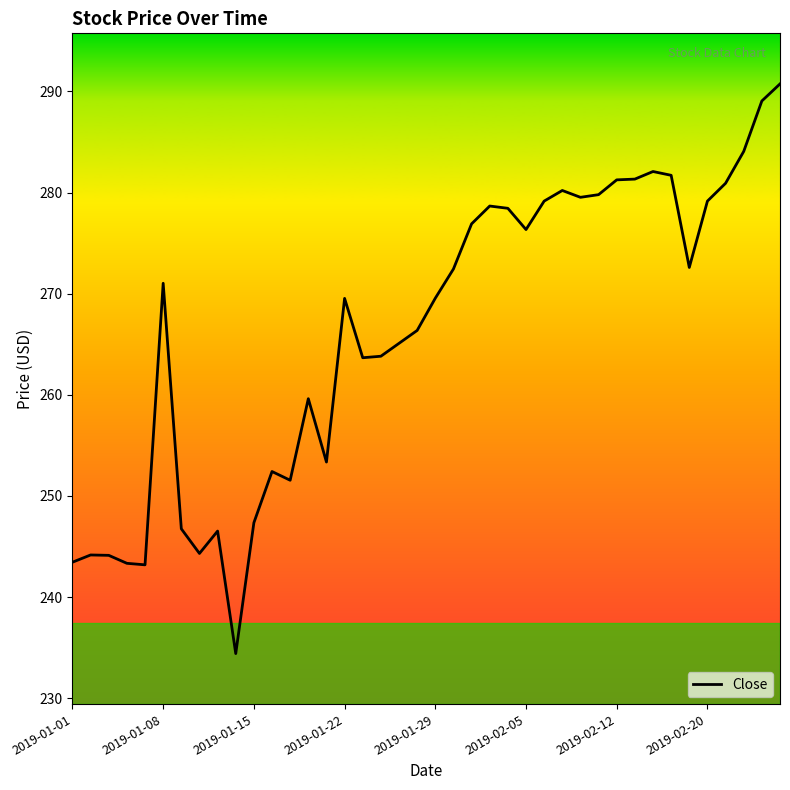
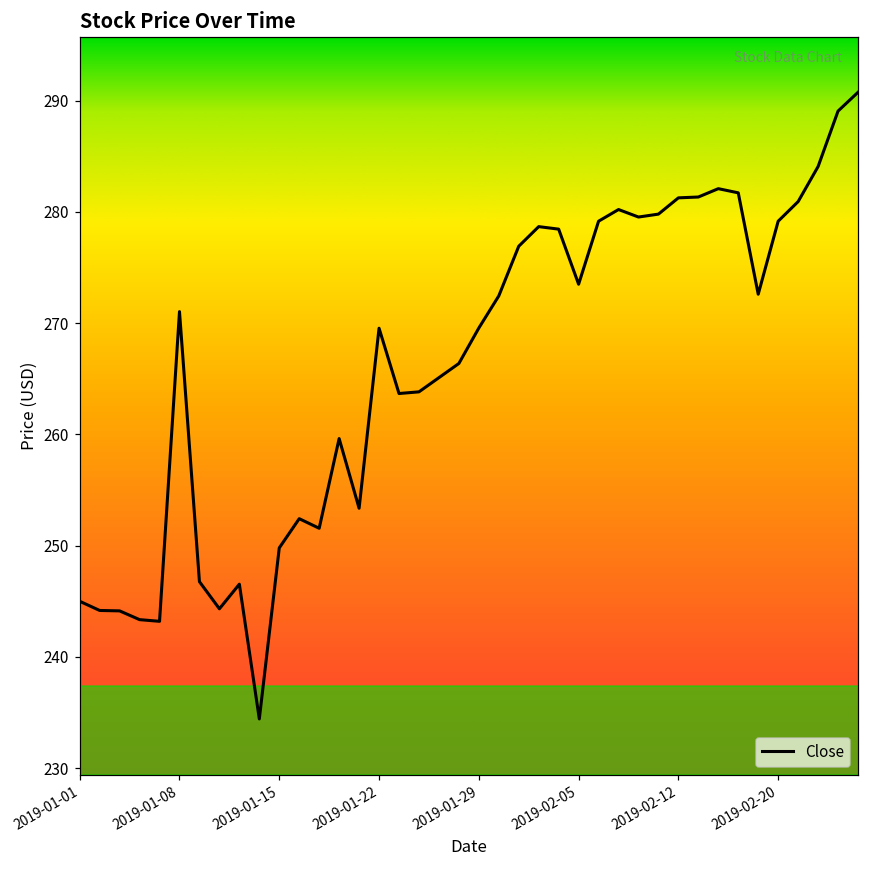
Close, 2019-01-01: 243.4 -> 245.0
Close, 2019-01-15: 247.4 -> 249.8
Close, 2019-02-05: 276.3 -> 273.5
